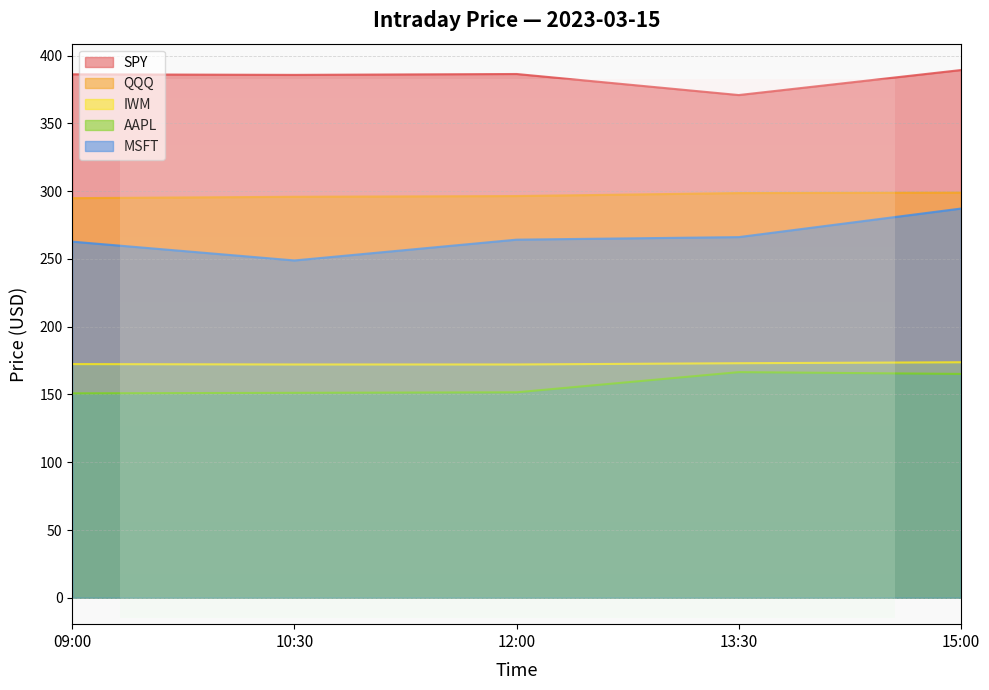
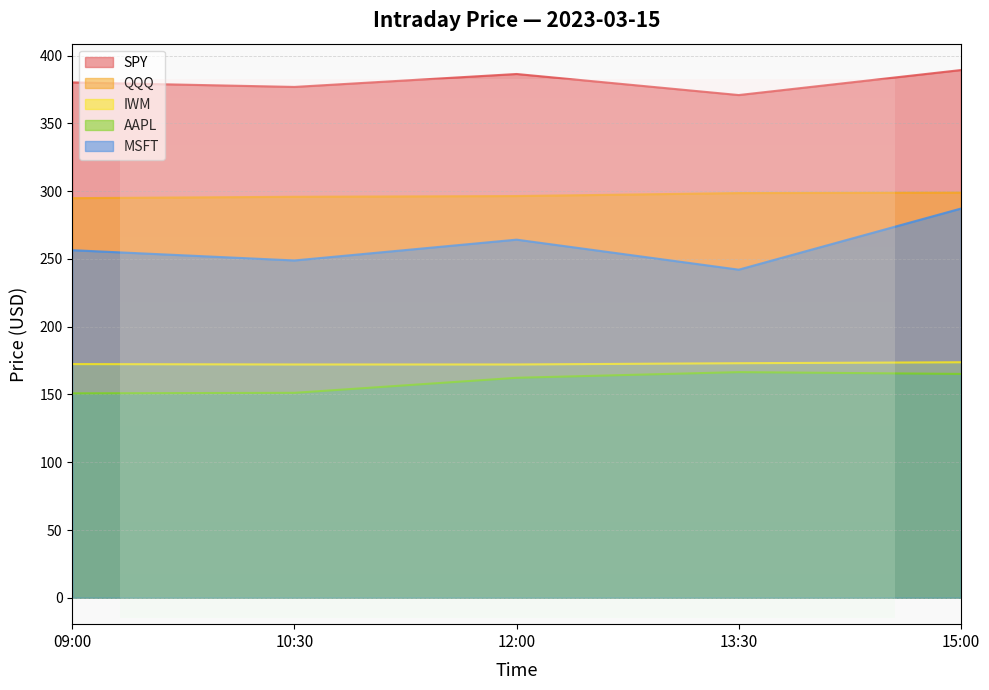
SPY, 09:00: 386 -> 380
MSFT, 09:00: 263 -> 256
SPY, 10:30: 386 -> 377
AAPL, 12:00: 152 -> 162
MSFT, 13:30: 266 -> 242
